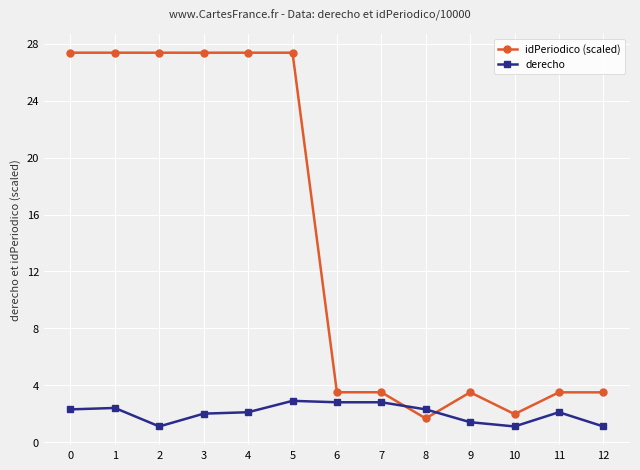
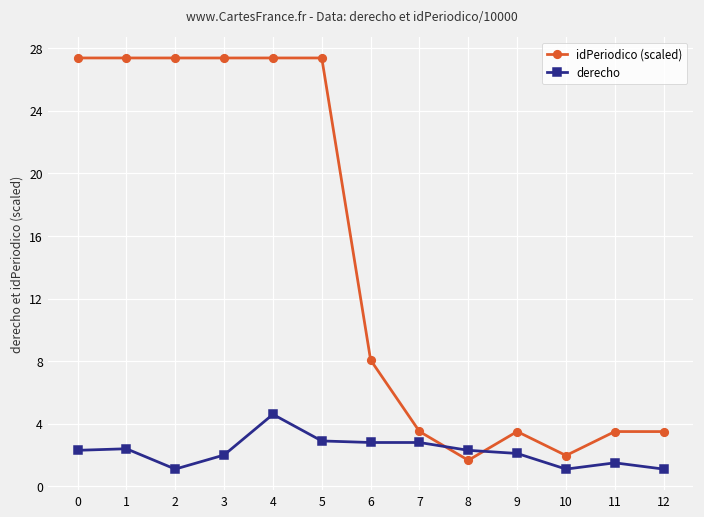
derecho, 4: 2.1 -> 4.6
idPeriodico (scaled), 6: 3.5 -> 8.1
derecho, 9: 1.4 -> 2.1
derecho, 11: 2.1 -> 1.5
